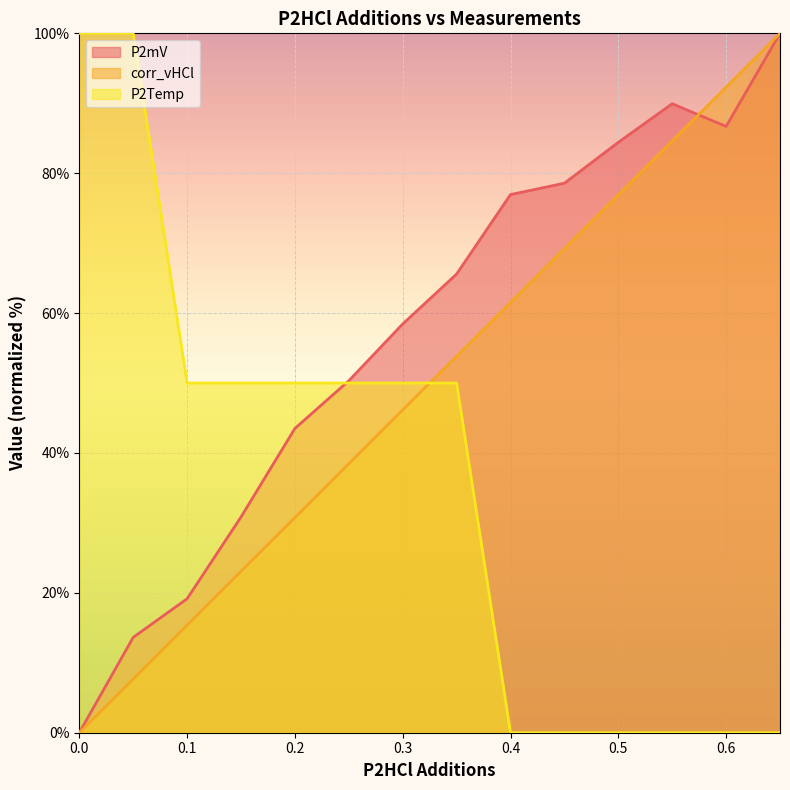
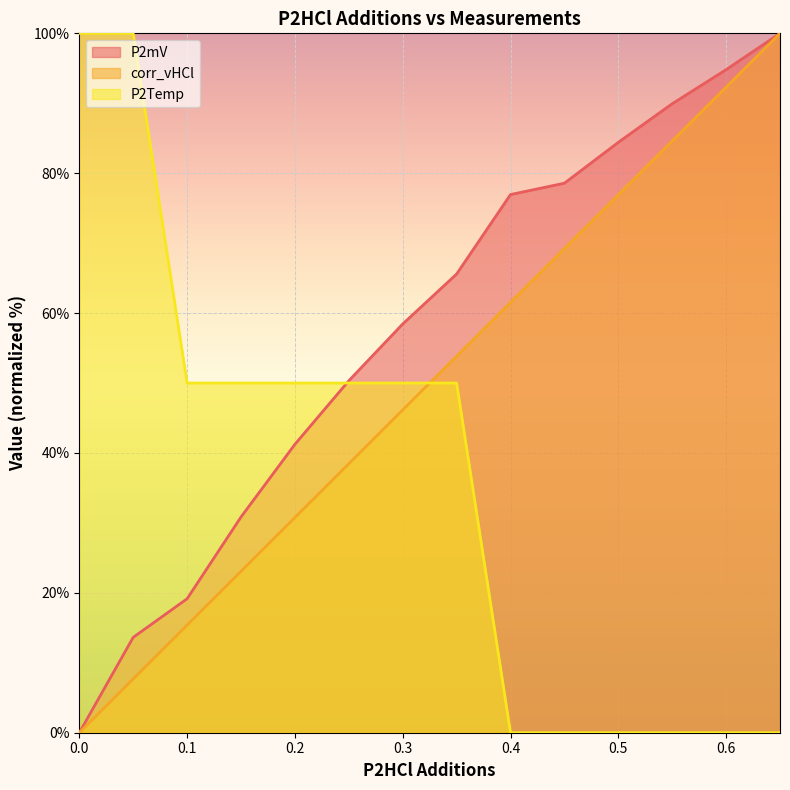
P2mV, 0.2: 44% -> 41%
P2mV, 0.6: 87% -> 95%
